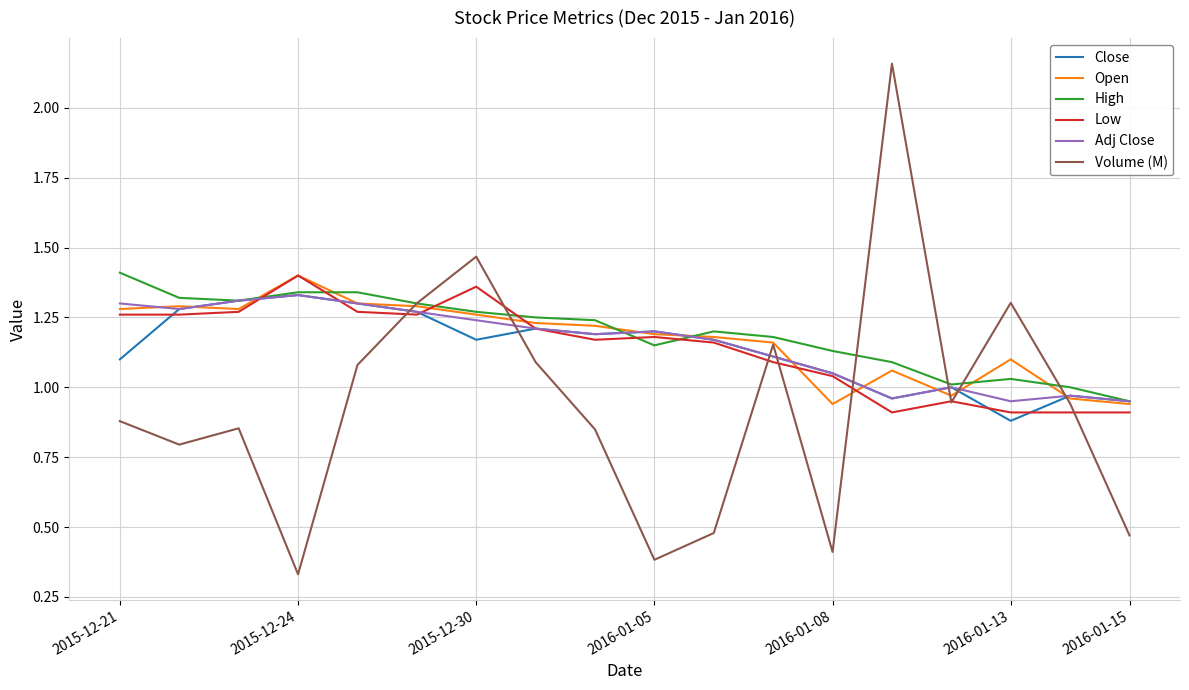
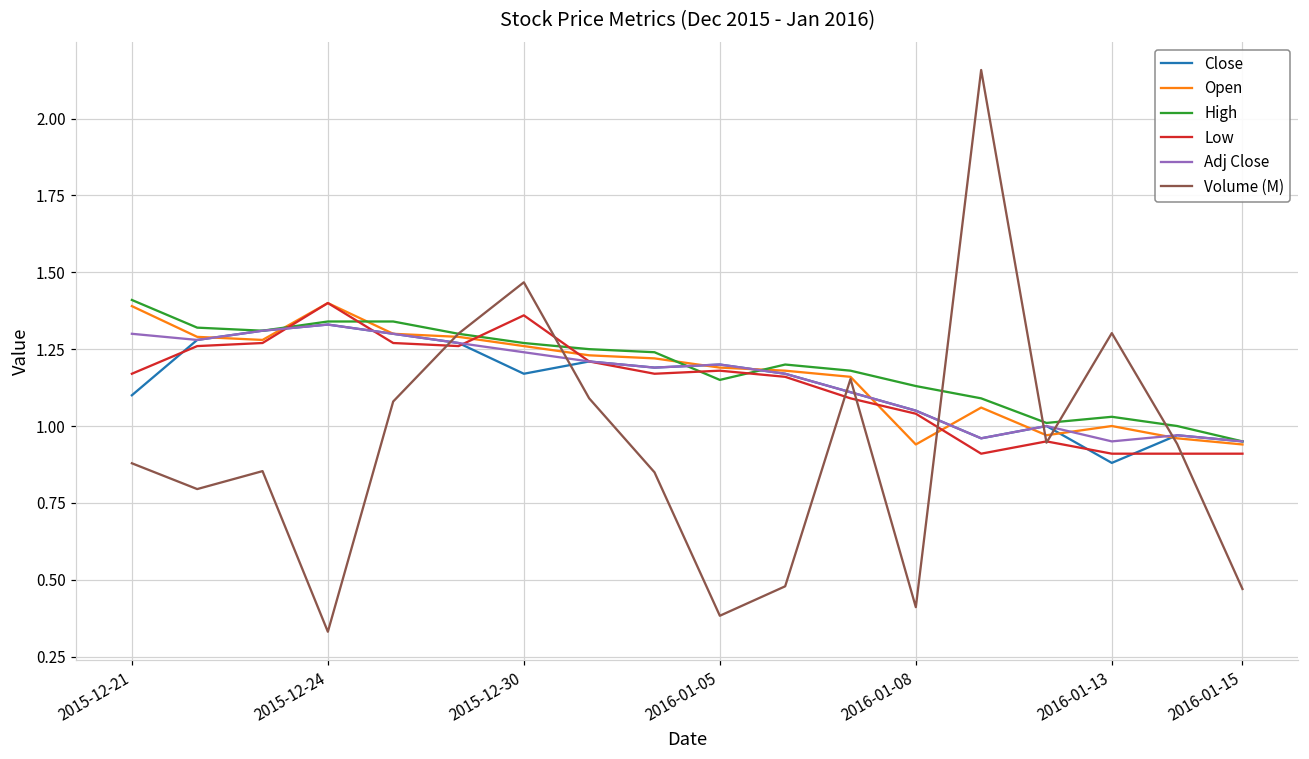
Open, 2015-12-21: 1.28 -> 1.39
Low, 2015-12-21: 1.26 -> 1.17
Open, 2016-01-13: 1.1 -> 1.0
